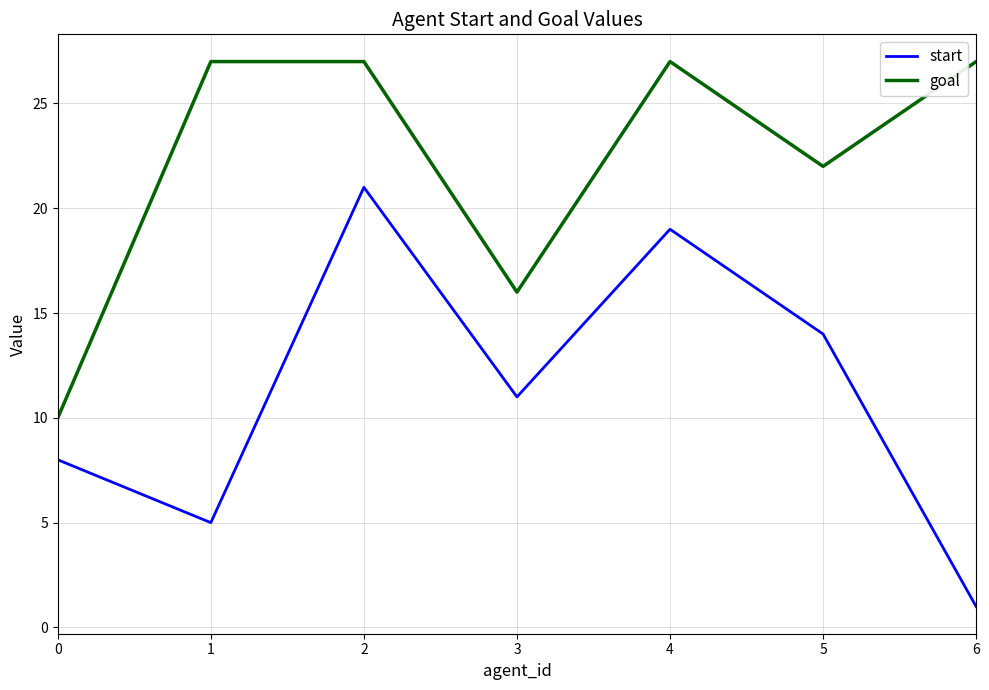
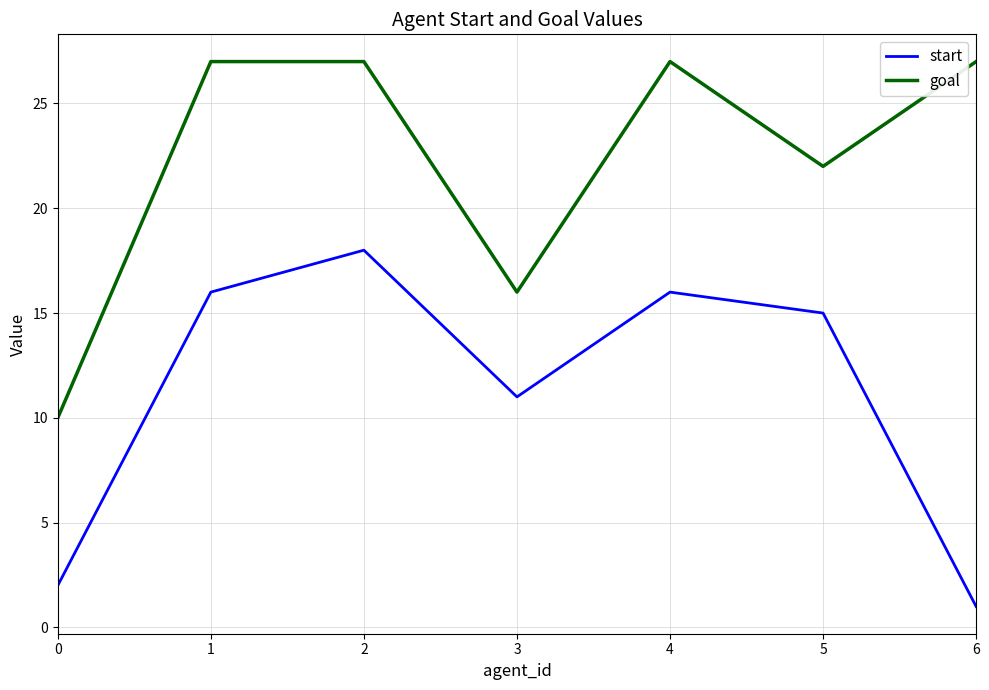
start, 0: 8 -> 2
start, 1: 5 -> 16
start, 2: 21 -> 18
start, 4: 19 -> 16
start, 5: 14 -> 15
